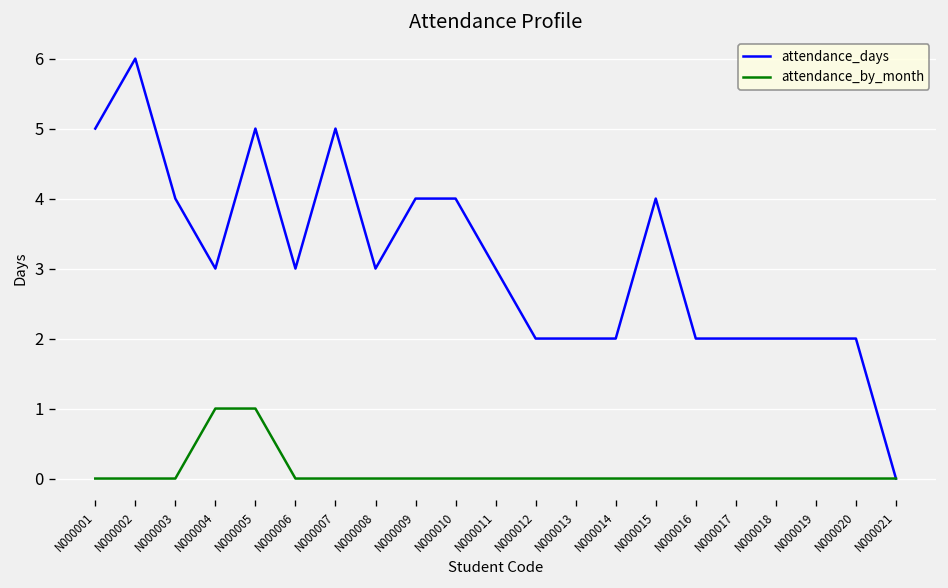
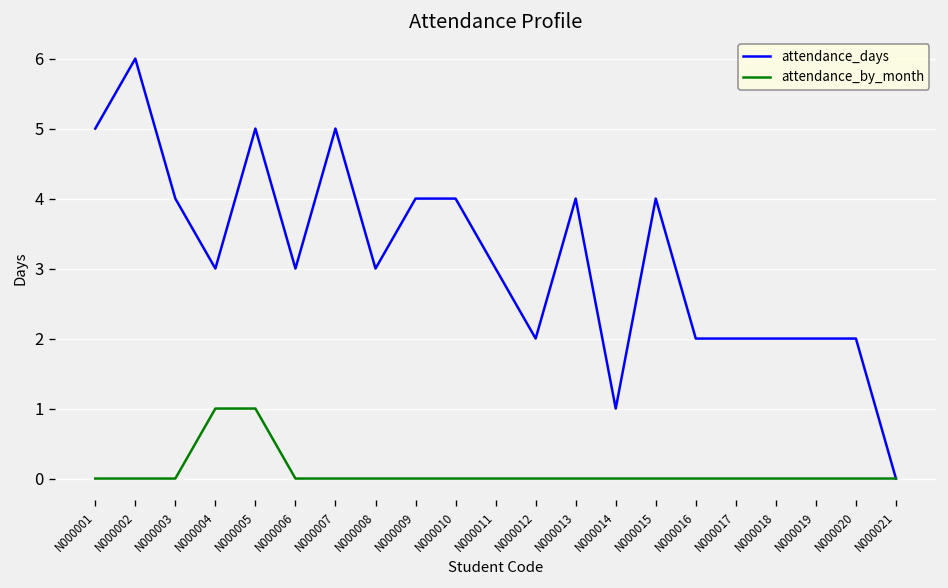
attendance_days, N000013: 2 -> 4
attendance_days, N000014: 2 -> 1
